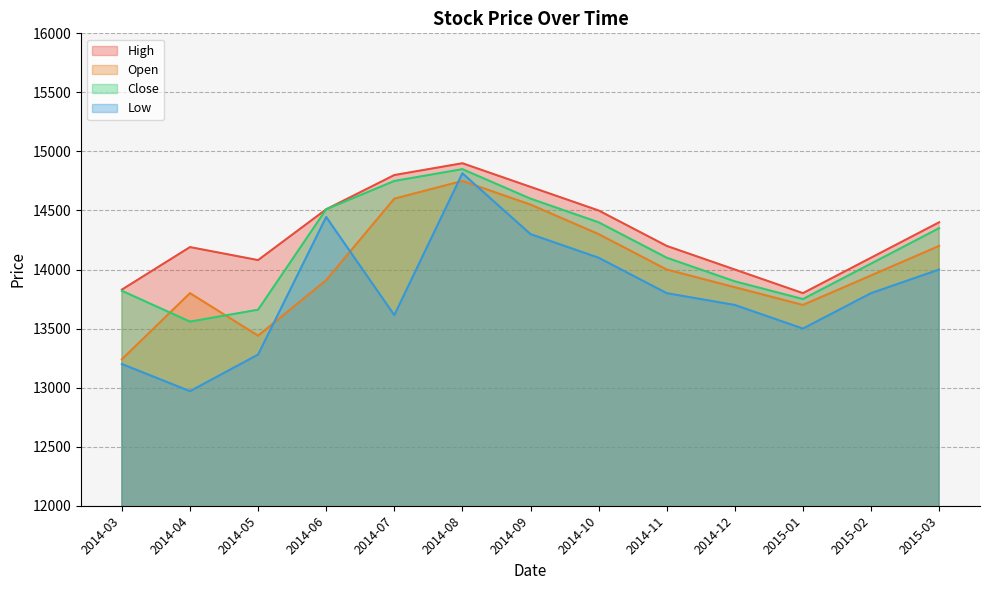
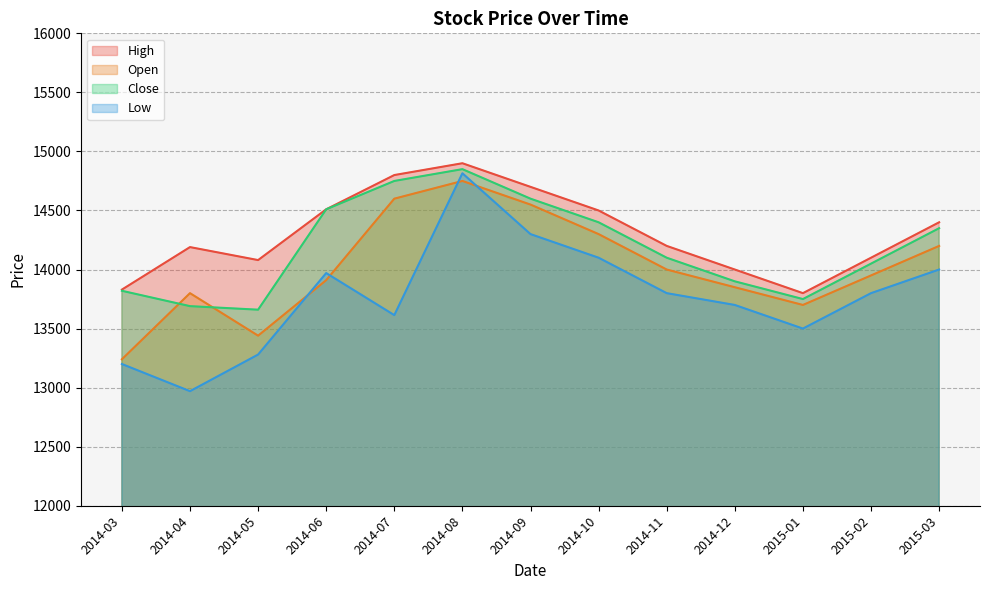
Close, 2014-04: 13560 -> 13690
Low, 2014-06: 14450 -> 13970
